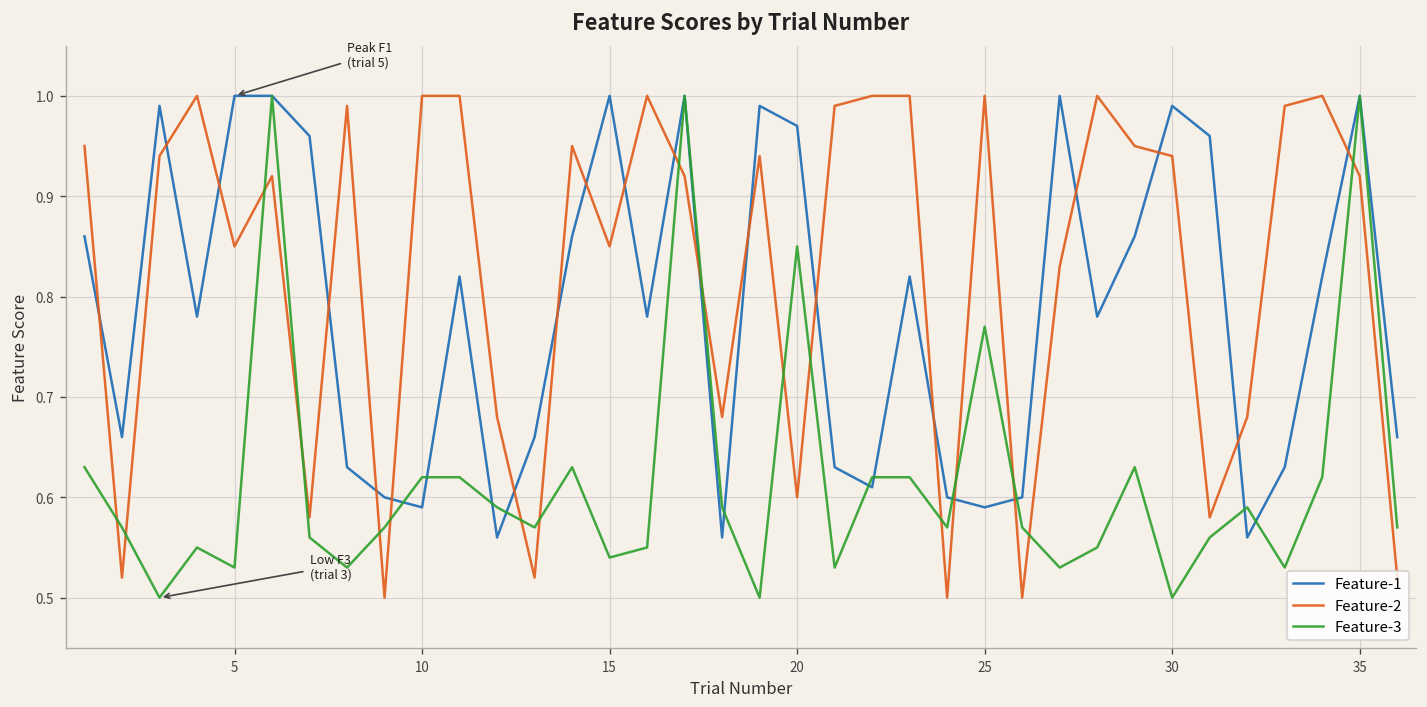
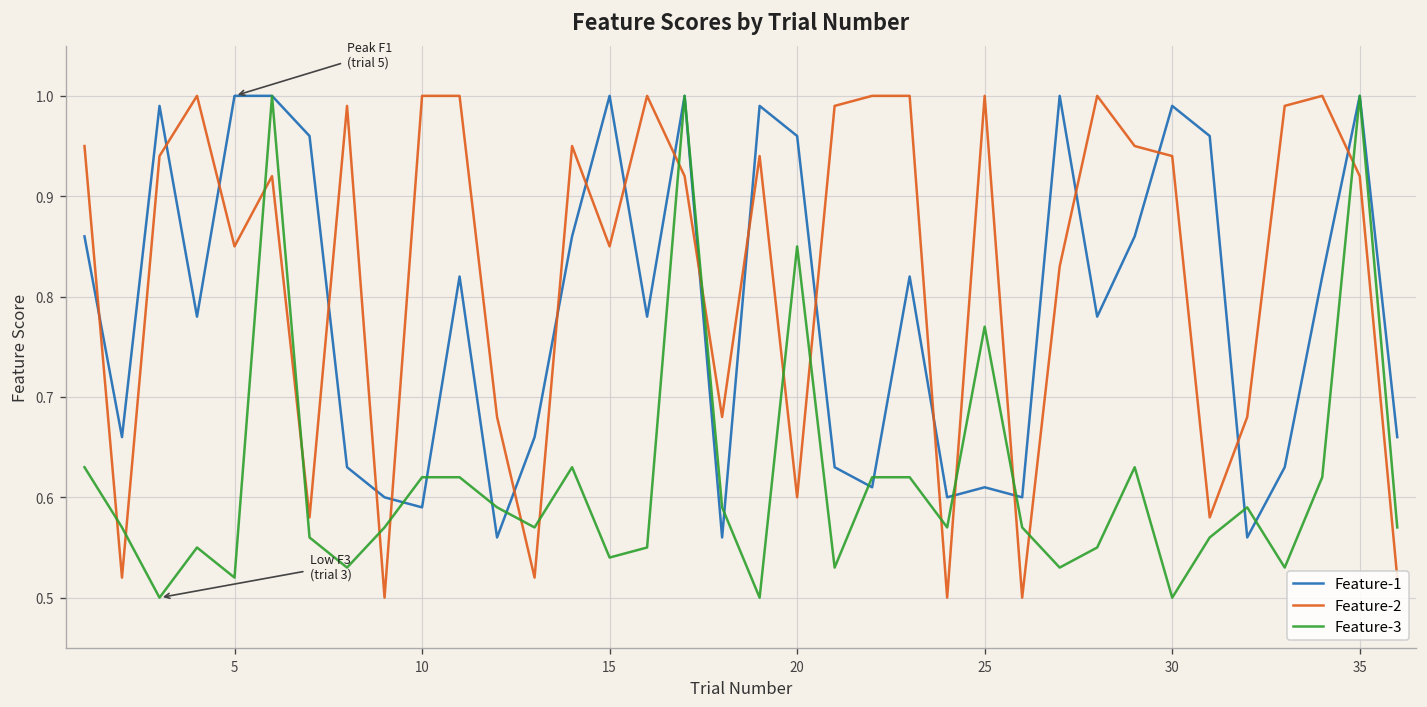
Feature-3, 5: 0.53 -> 0.52
Feature-1, 20: 0.97 -> 0.96
Feature-1, 25: 0.59 -> 0.61
